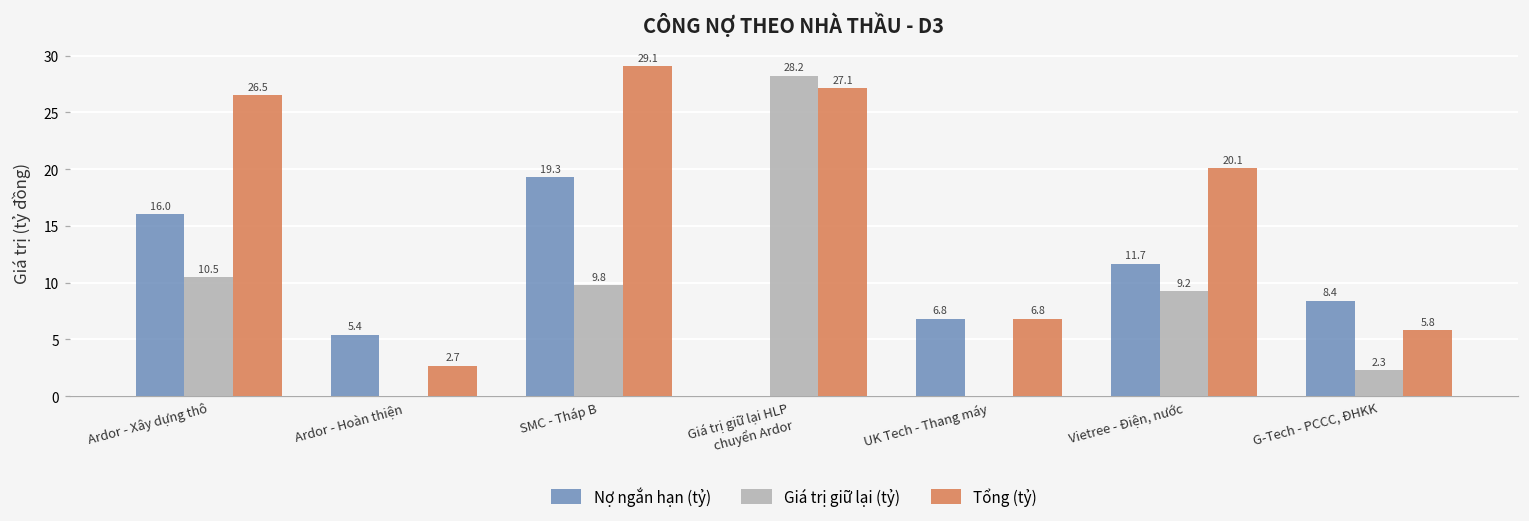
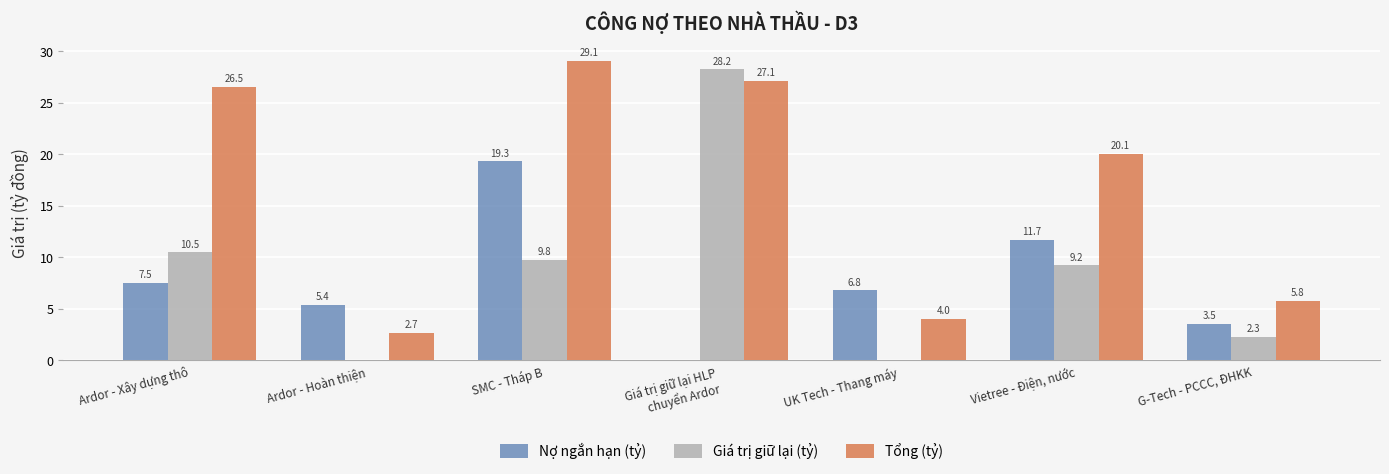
Nợ ngắn hạn (tỷ), Ardor - Xây dựng thô: 16.0 -> 7.5
Tổng (tỷ), UK Tech - Thang máy: 6.8 -> 4.0
Nợ ngắn hạn (tỷ), G-Tech - PCCC, ĐHKK: 8.4 -> 3.5
